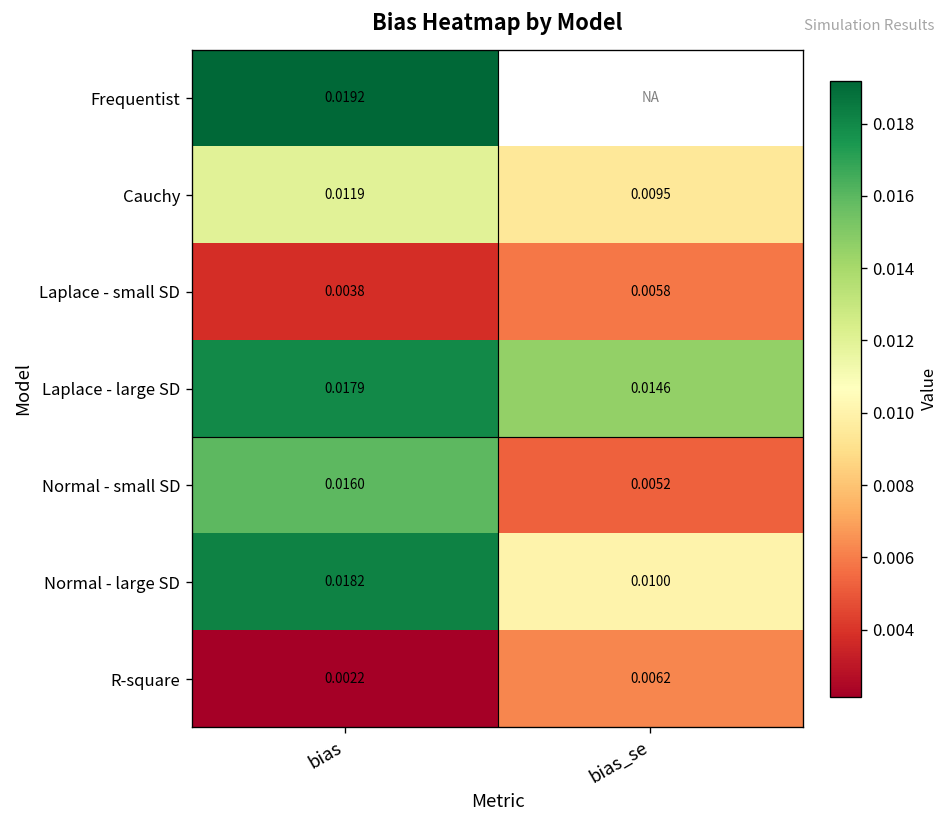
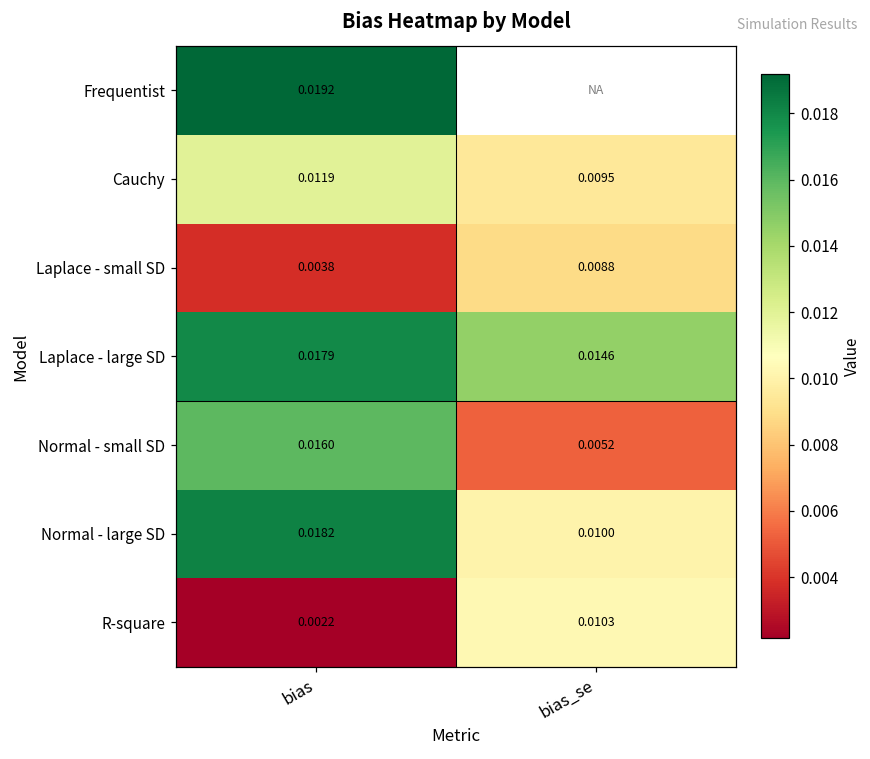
Laplace - small SD, bias_se: 0.0058 -> 0.0088
R-square, bias_se: 0.0062 -> 0.0103
